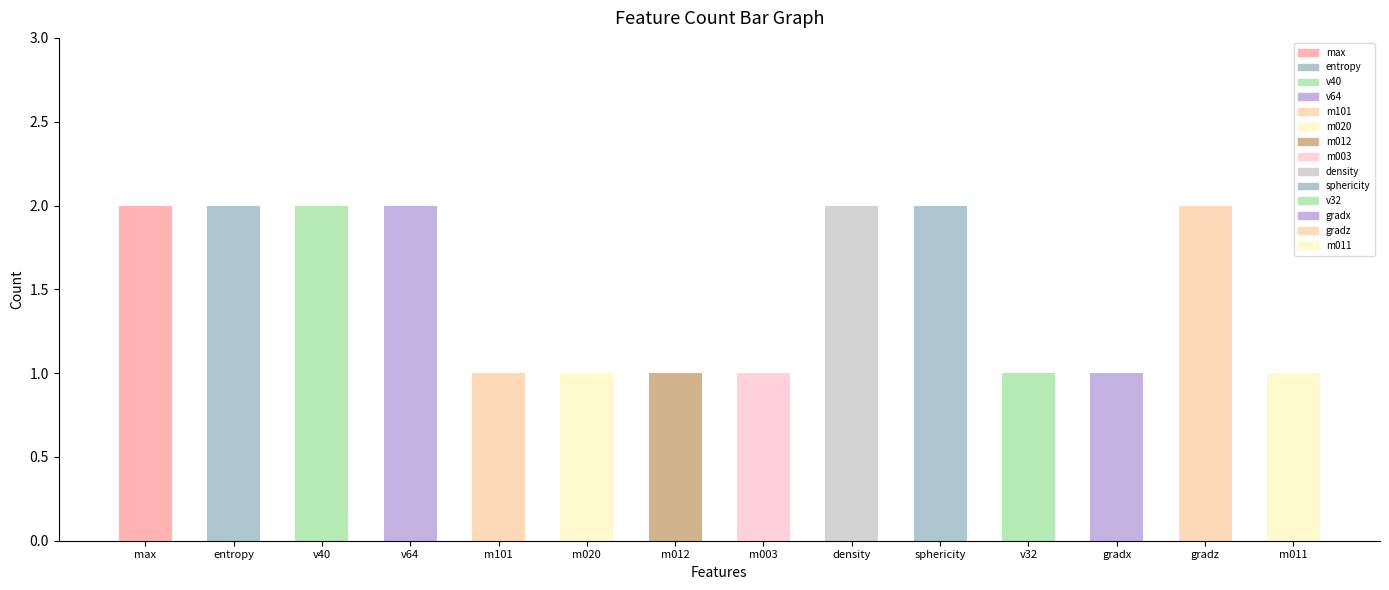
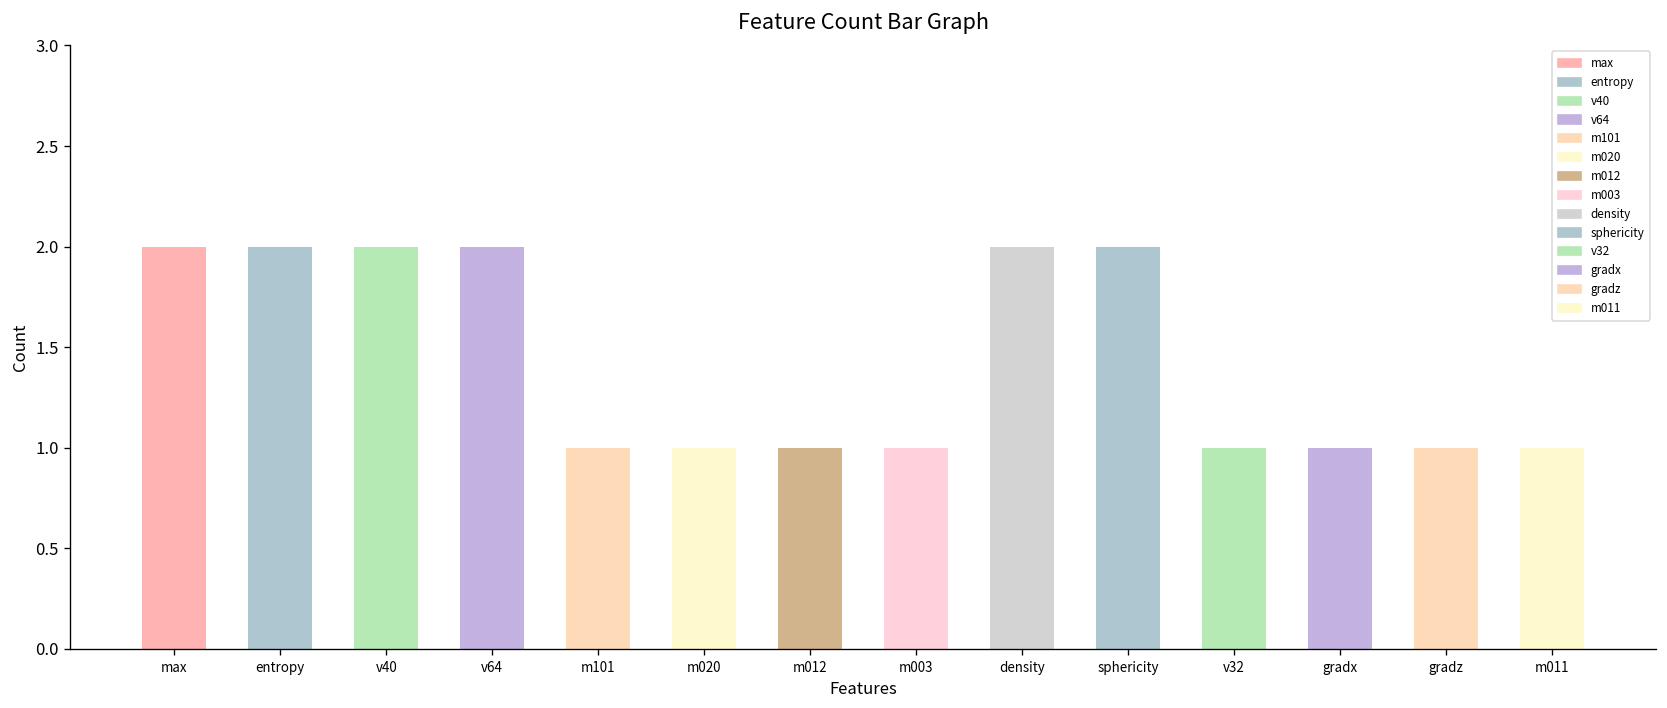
gradz: 2 -> 1
